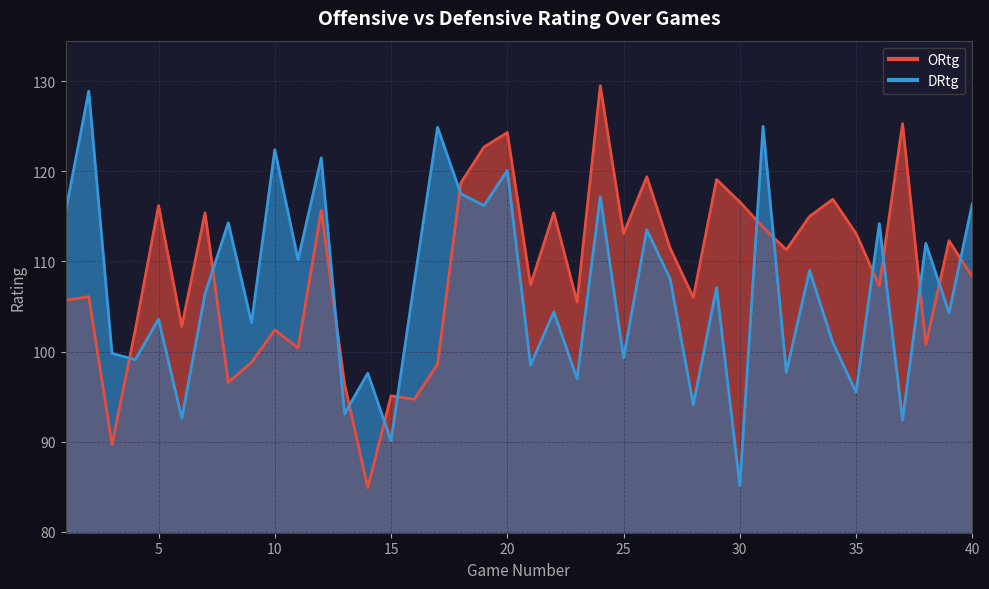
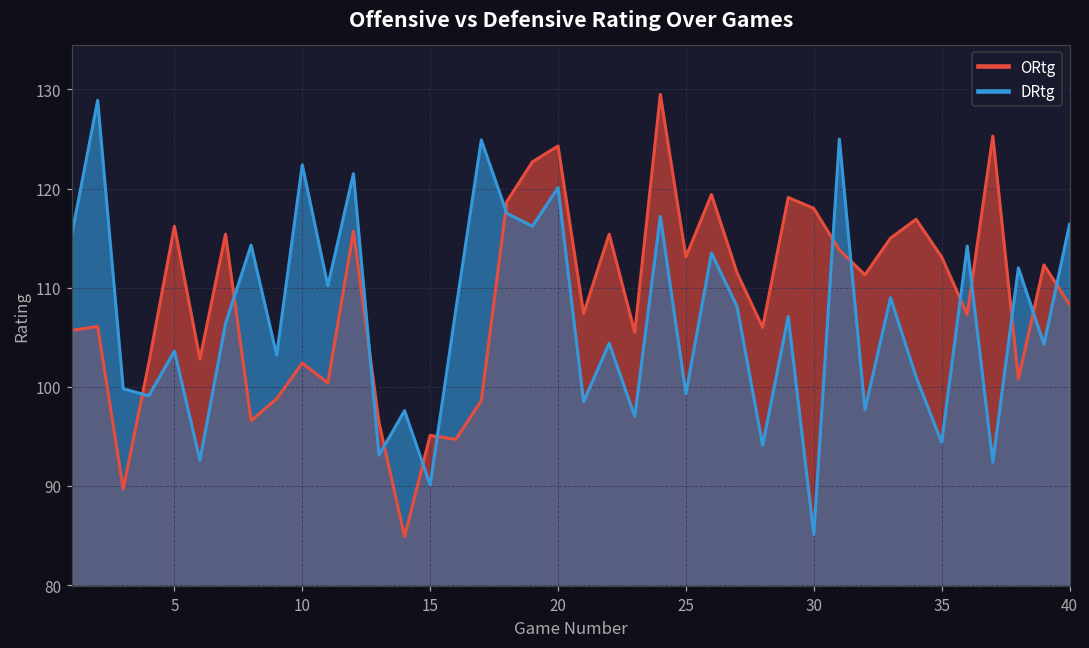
ORtg, 30: 117 -> 118
DRtg, 35: 96 -> 94
